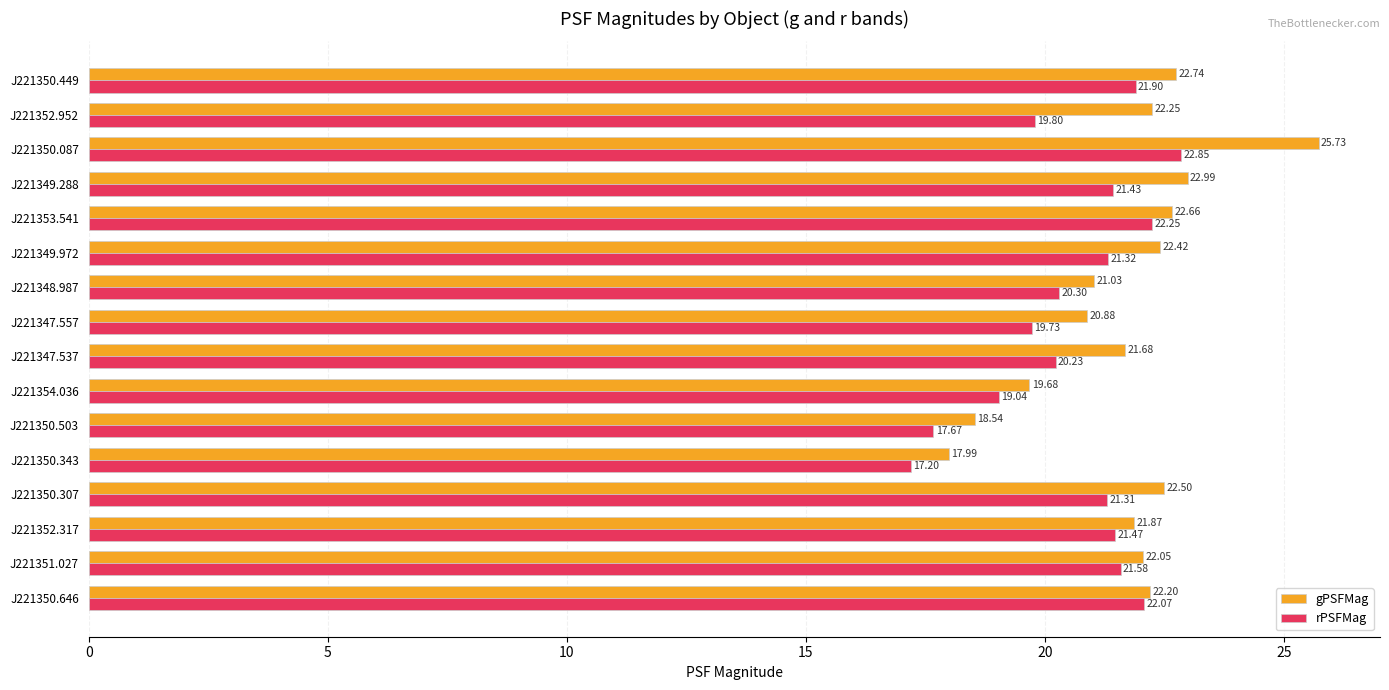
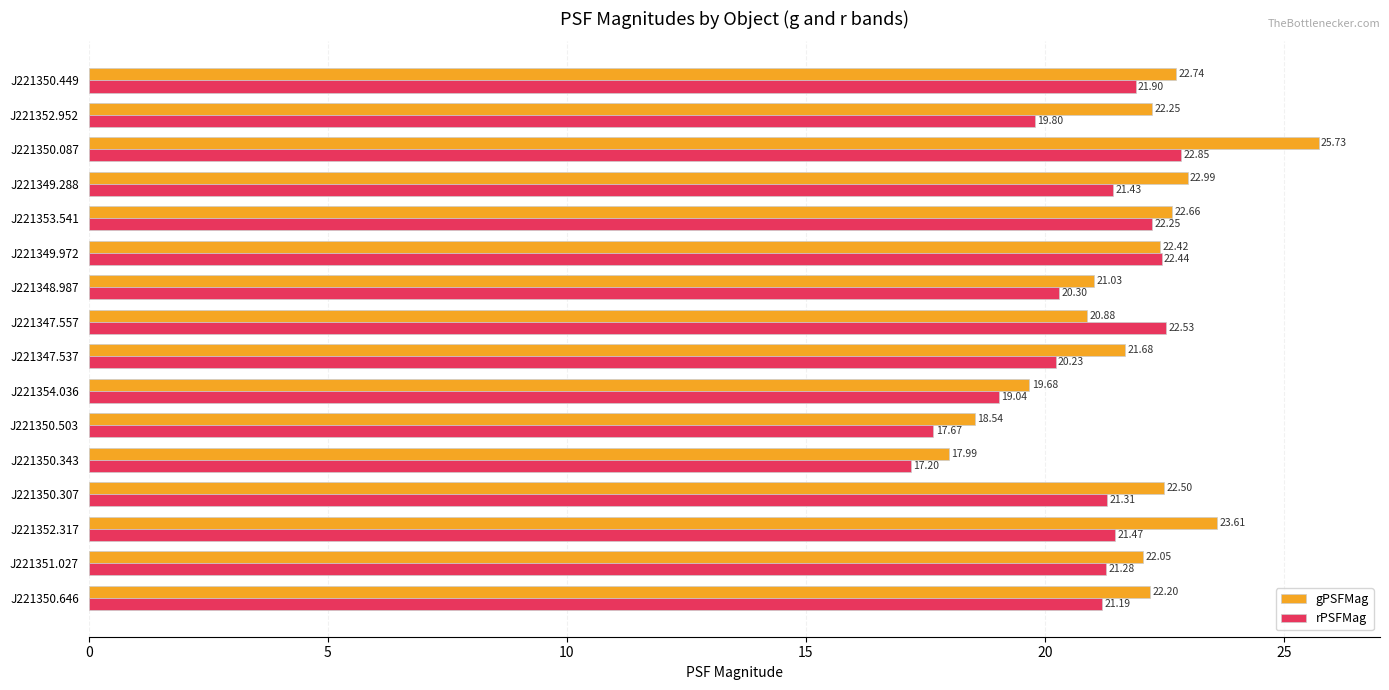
rPSFMag, J221349.972: 21.32 -> 22.44
rPSFMag, J221347.557: 19.73 -> 22.53
gPSFMag, J221352.317: 21.87 -> 23.61
rPSFMag, J221351.027: 21.58 -> 21.28
rPSFMag, J221350.646: 22.07 -> 21.19
